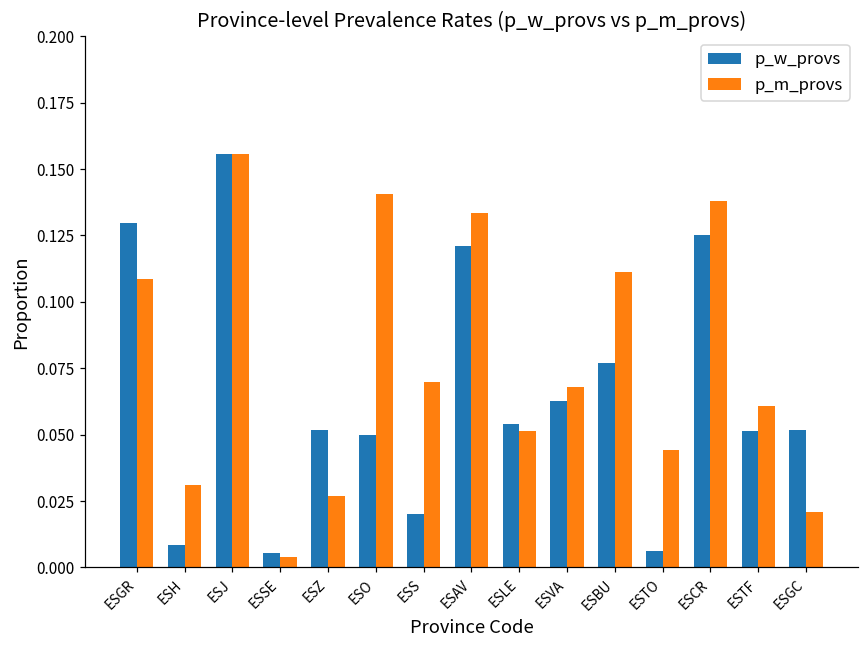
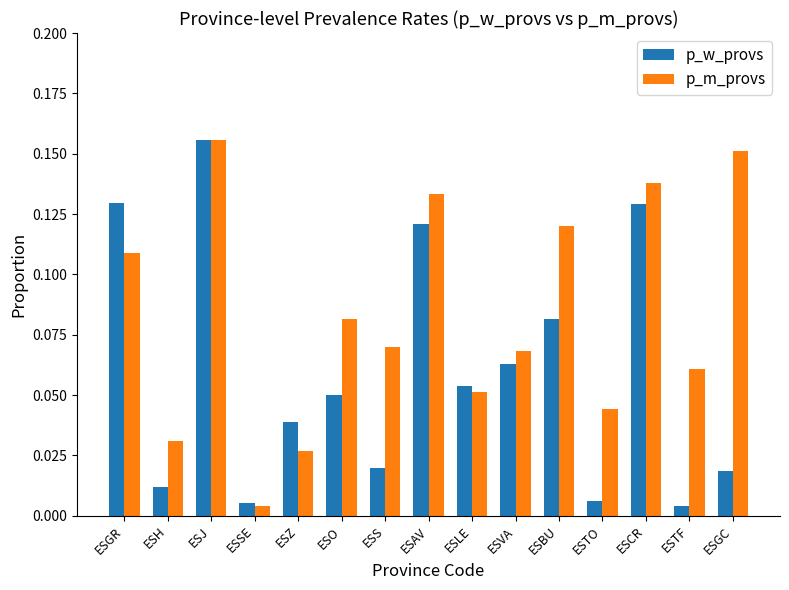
p_w_provs, ESH: 0.008 -> 0.012
p_w_provs, ESZ: 0.052 -> 0.039
p_m_provs, ESO: 0.141 -> 0.081
p_w_provs, ESBU: 0.077 -> 0.082
p_m_provs, ESBU: 0.111 -> 0.120
p_w_provs, ESCR: 0.125 -> 0.129
p_w_provs, ESTF: 0.051 -> 0.004
p_w_provs, ESGC: 0.052 -> 0.019
p_m_provs, ESGC: 0.021 -> 0.151
